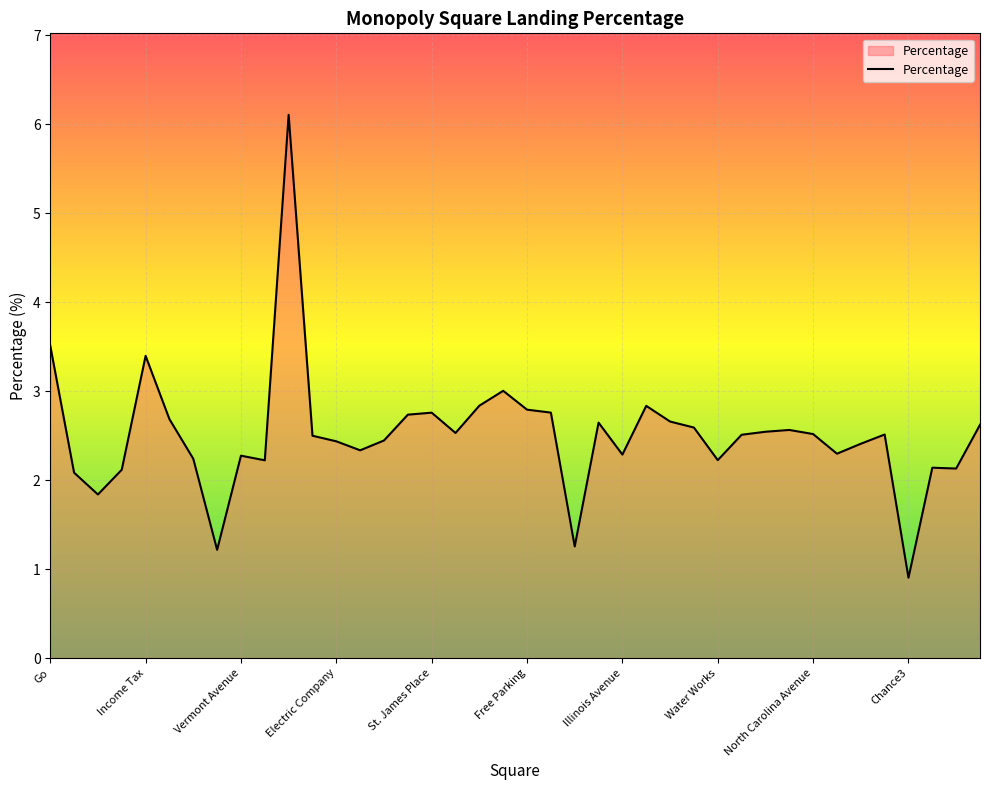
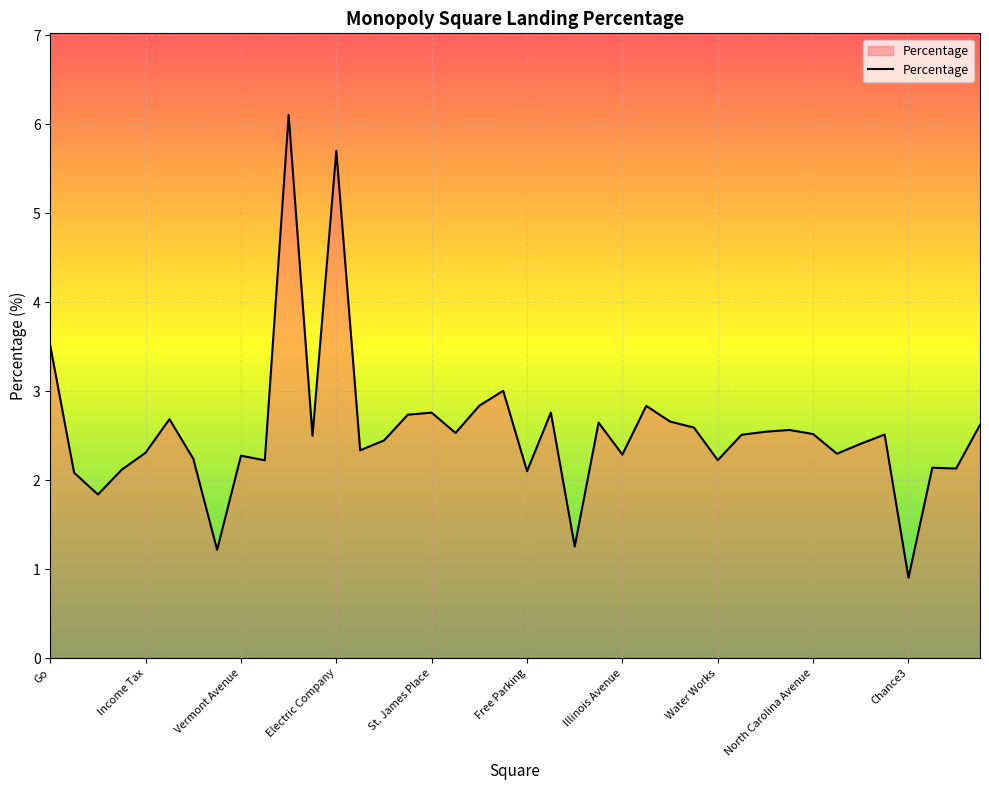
Income Tax: 3.4 -> 2.3
Electric Company: 2.4 -> 5.7
Free Parking: 2.8 -> 2.1
